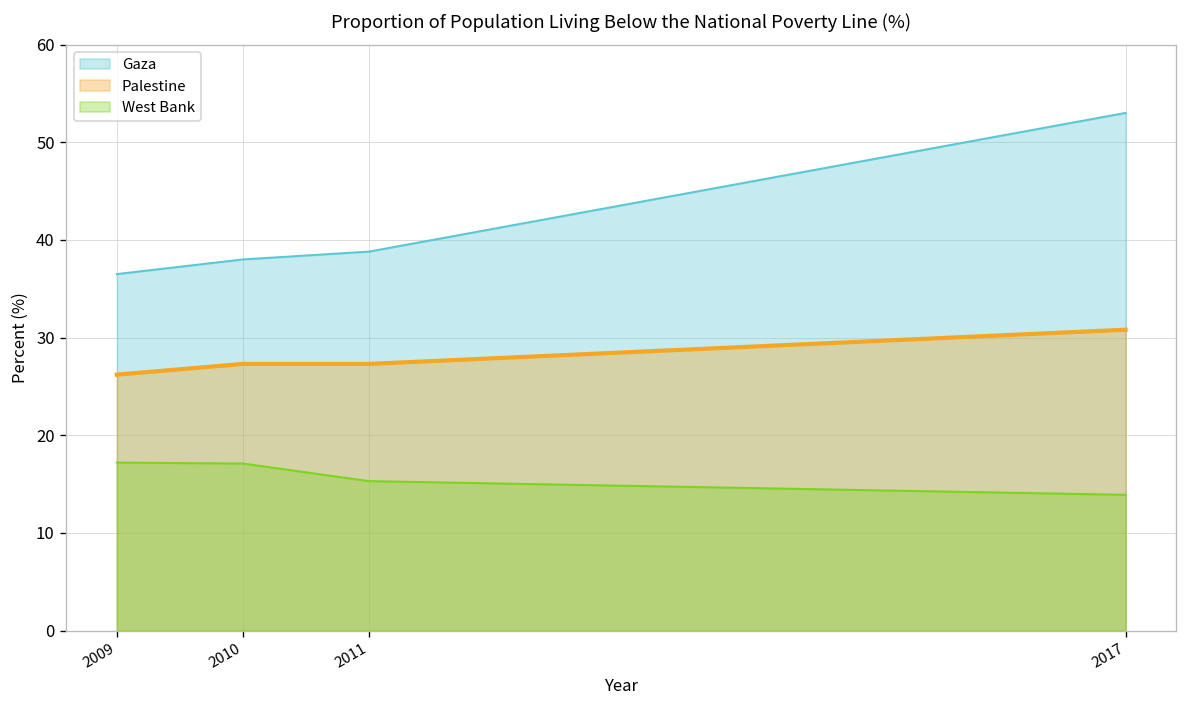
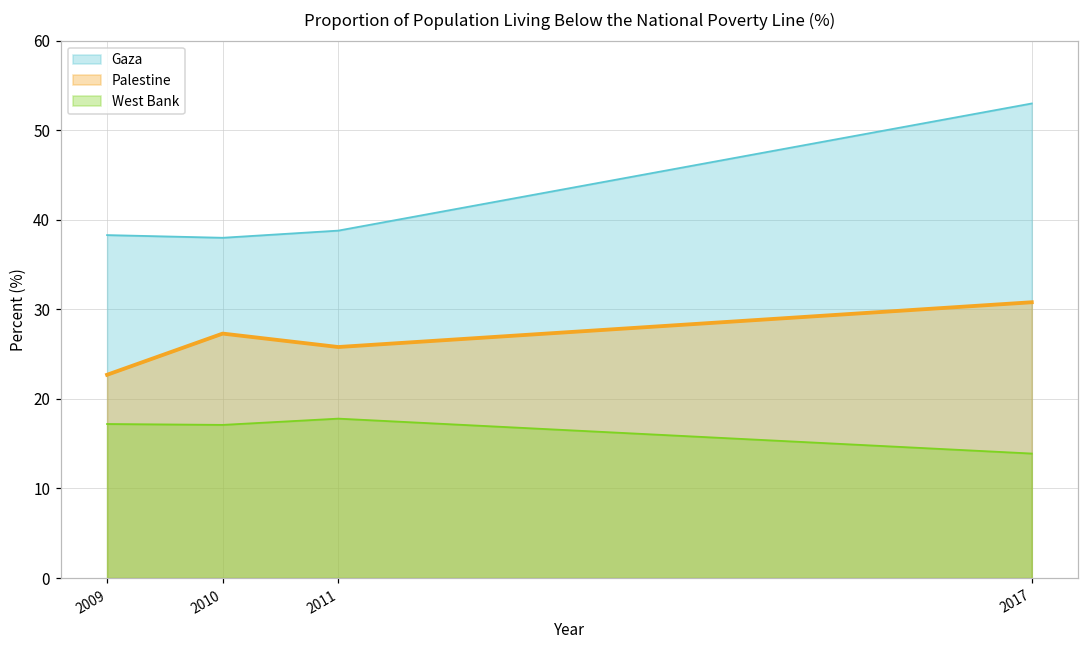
Gaza, 2009: 37 -> 38
Palestine, 2009: 26 -> 23
Palestine, 2011: 27 -> 26
West Bank, 2011: 15 -> 18
